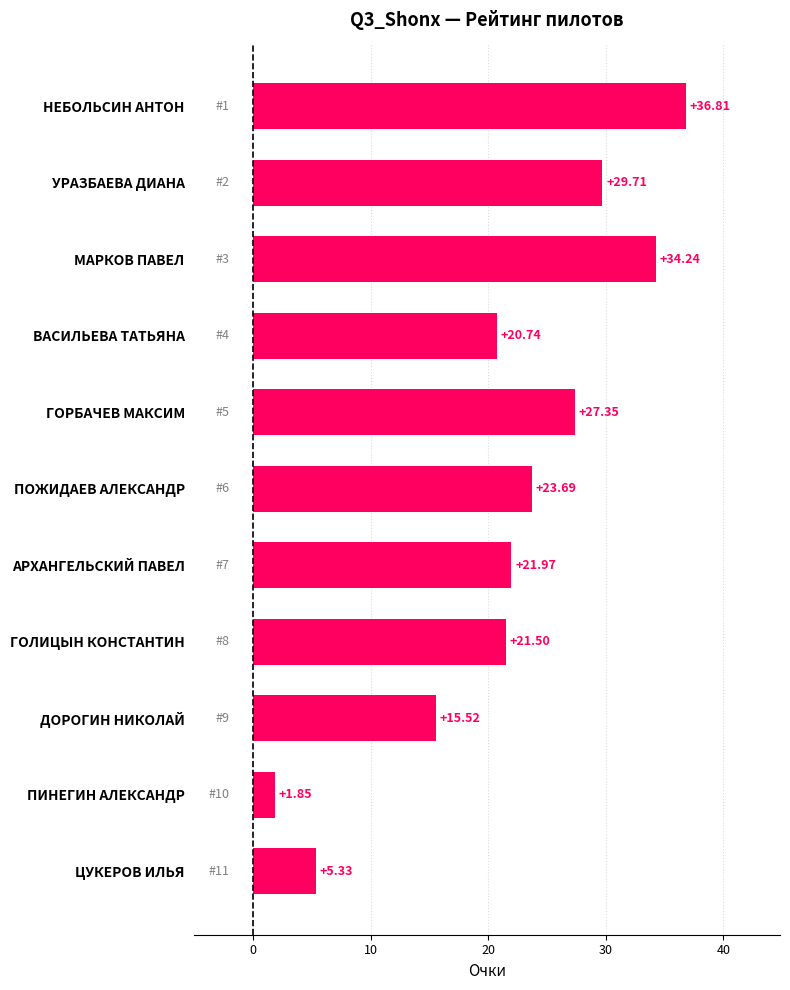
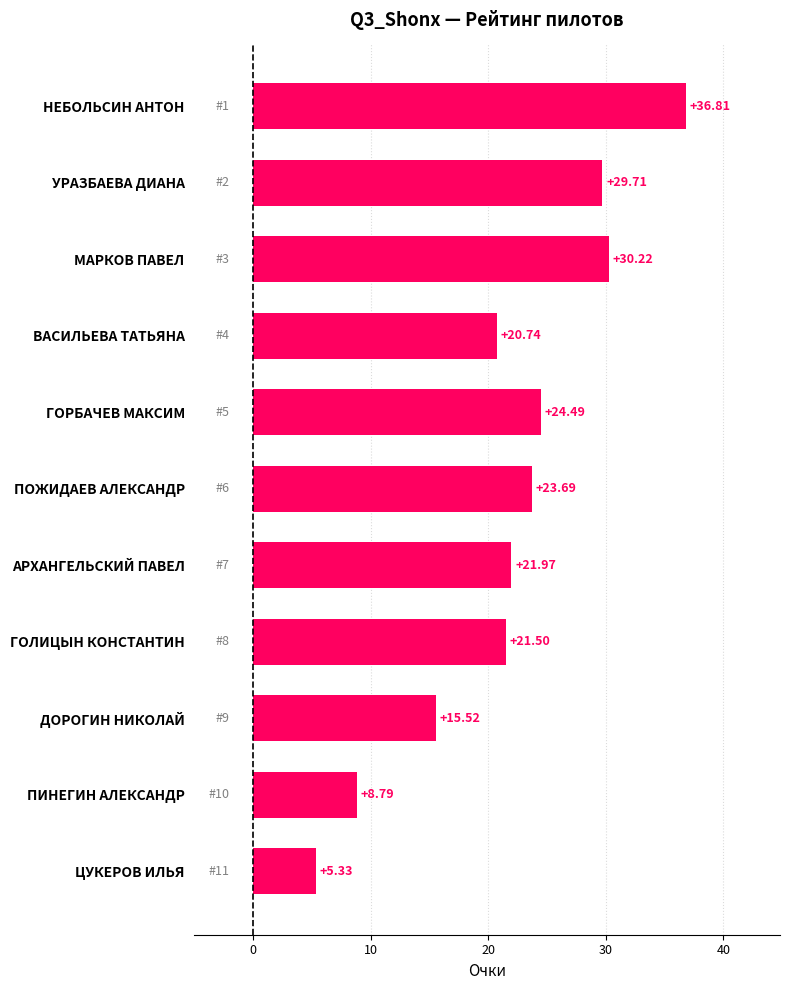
МАРКОВ ПАВЕЛ: +34.24 -> +30.22
ГОРБАЧЕВ МАКСИМ: +27.35 -> +24.49
ПИНЕГИН АЛЕКСАНДР: +1.85 -> +8.79
